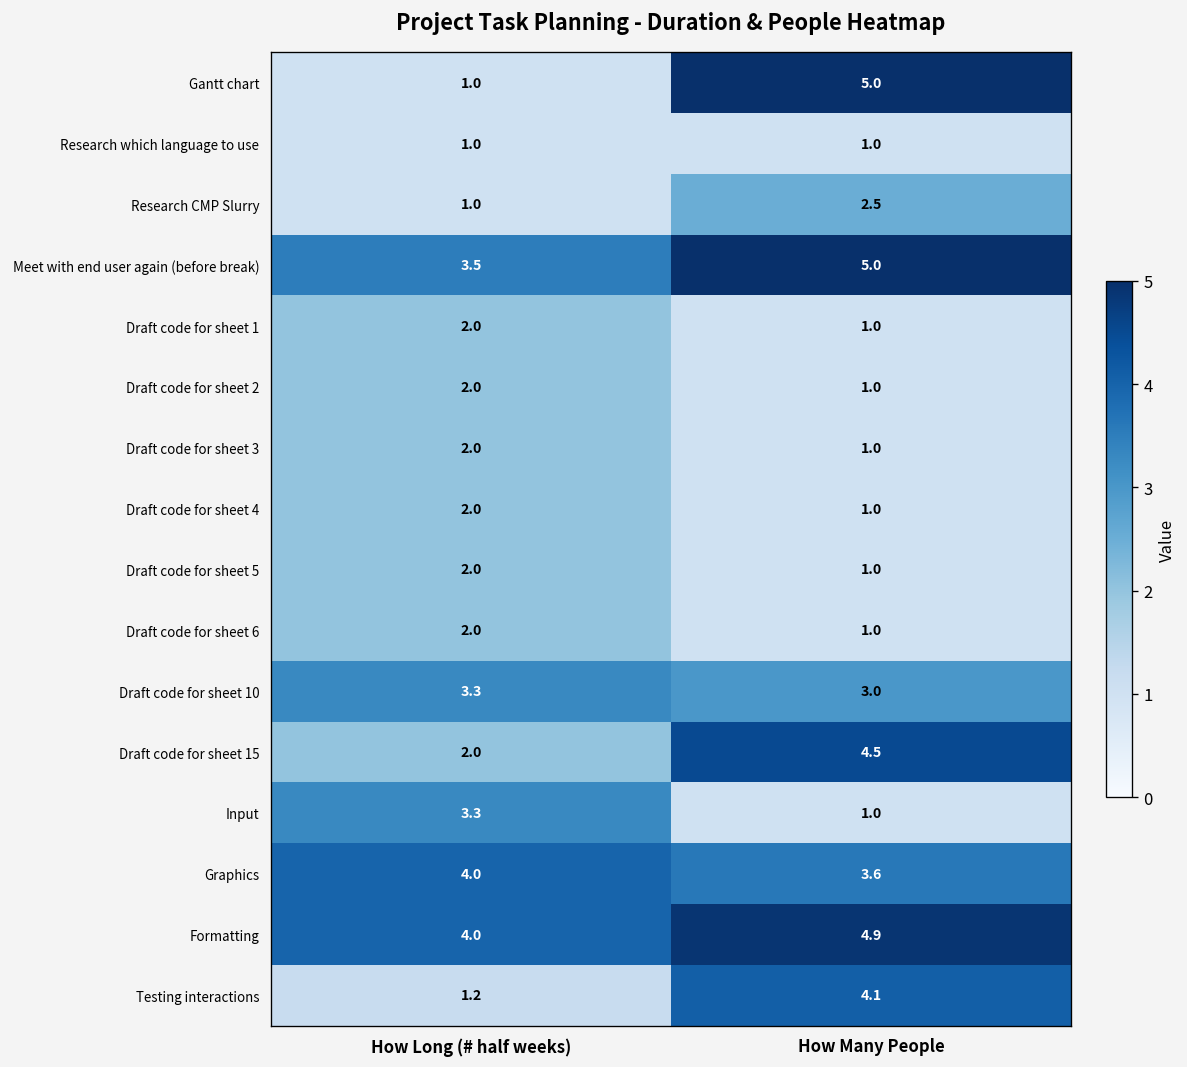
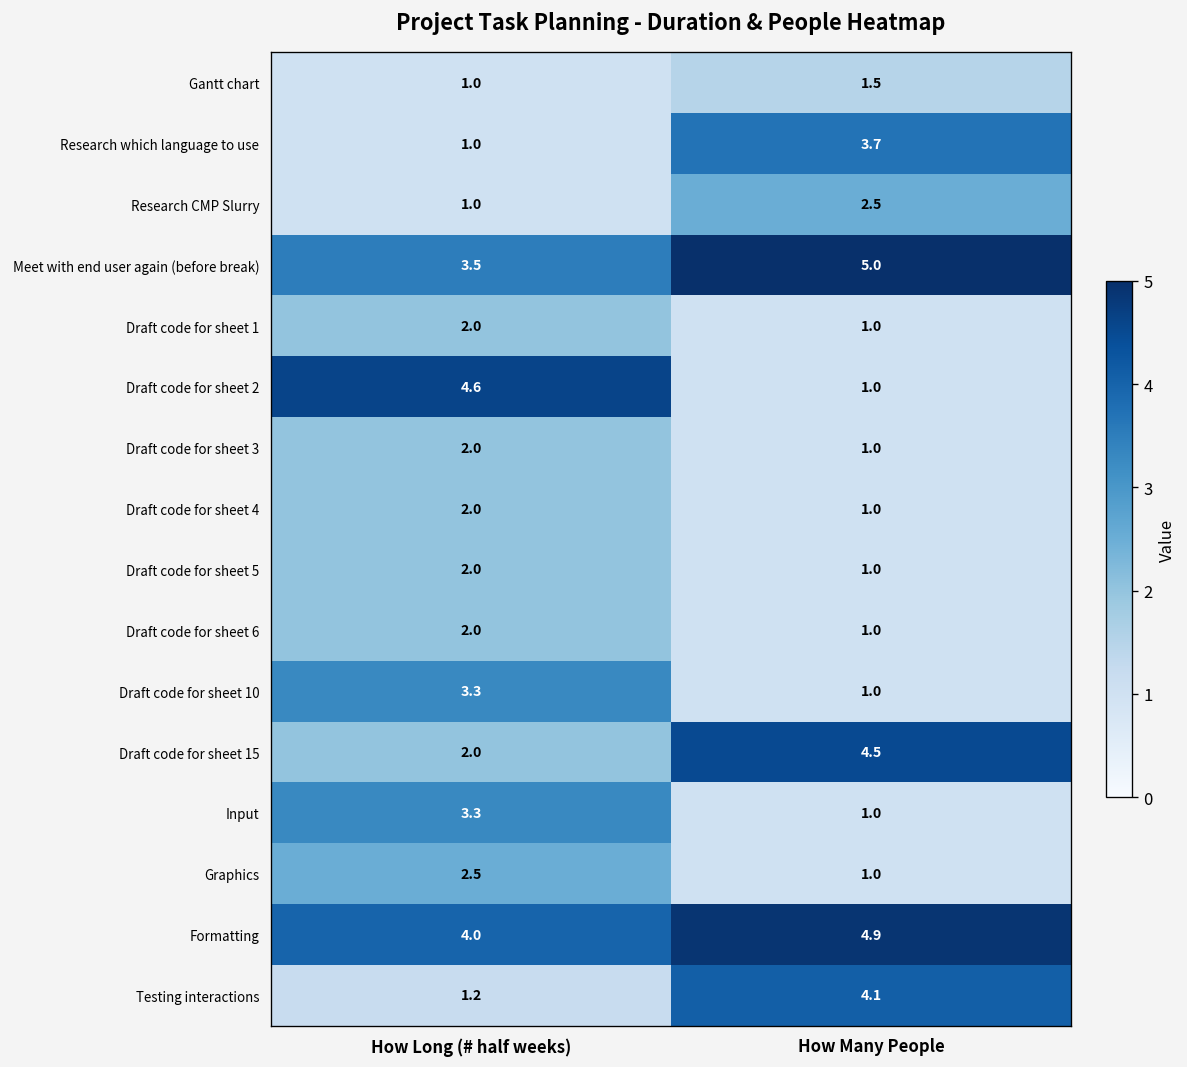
Gantt chart, How Many People: 5.0 -> 1.5
Research which language to use, How Many People: 1.0 -> 3.7
Draft code for sheet 2, How Long (# half weeks): 2.0 -> 4.6
Draft code for sheet 10, How Many People: 3.0 -> 1.0
Graphics, How Long (# half weeks): 4.0 -> 2.5
Graphics, How Many People: 3.6 -> 1.0
